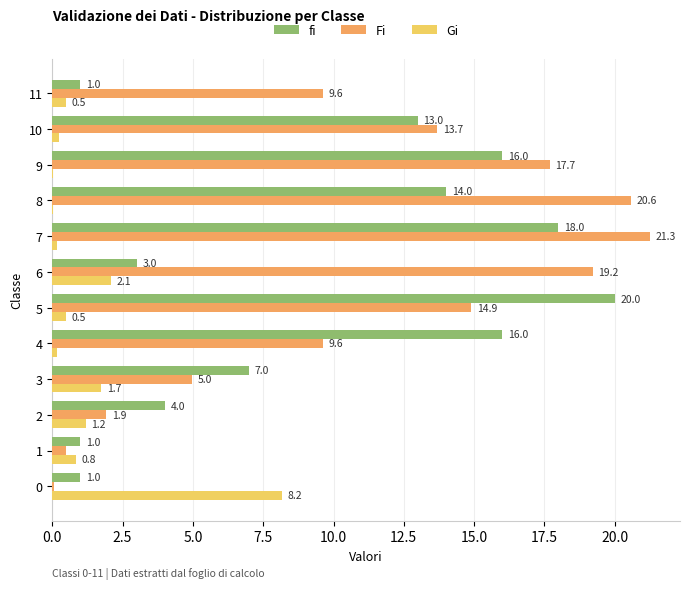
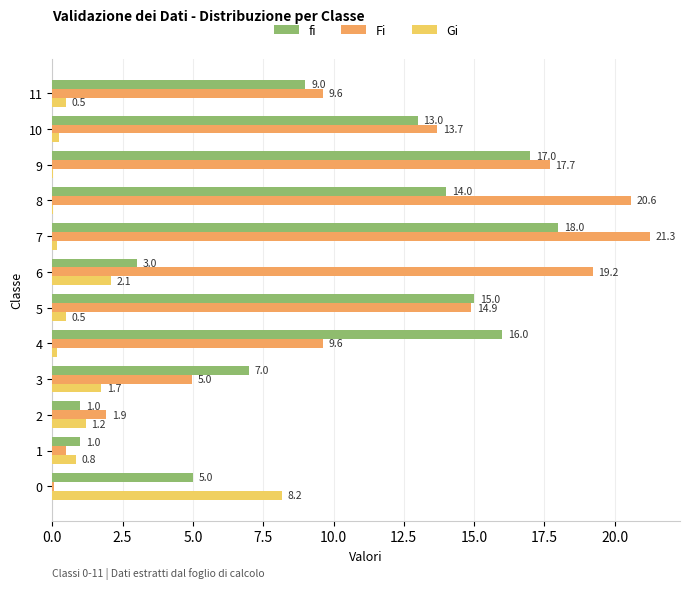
fi, 11: 1.0 -> 9.0
fi, 9: 16.0 -> 17.0
fi, 5: 20.0 -> 15.0
fi, 2: 4.0 -> 1.0
fi, 0: 1.0 -> 5.0
